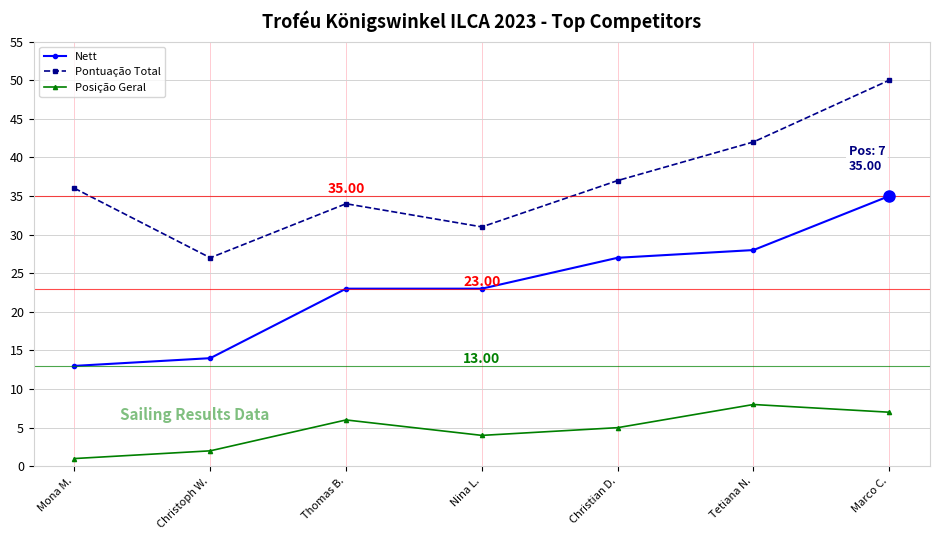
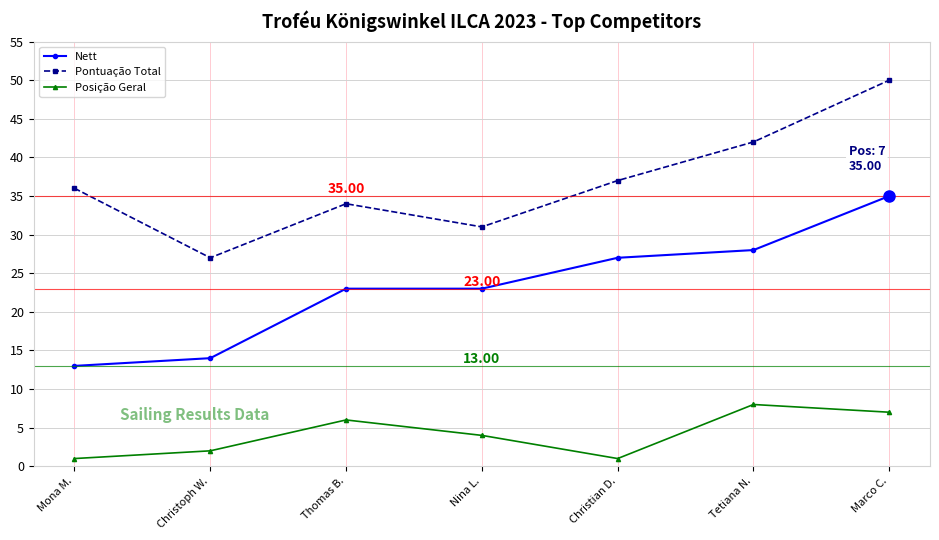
Posição Geral, Christian D.: 5 -> 1
